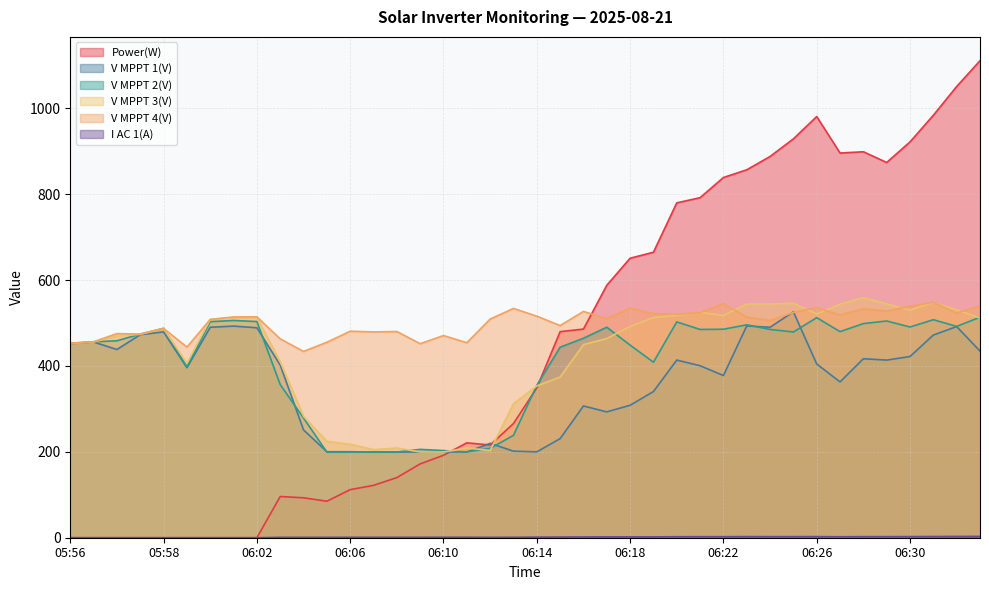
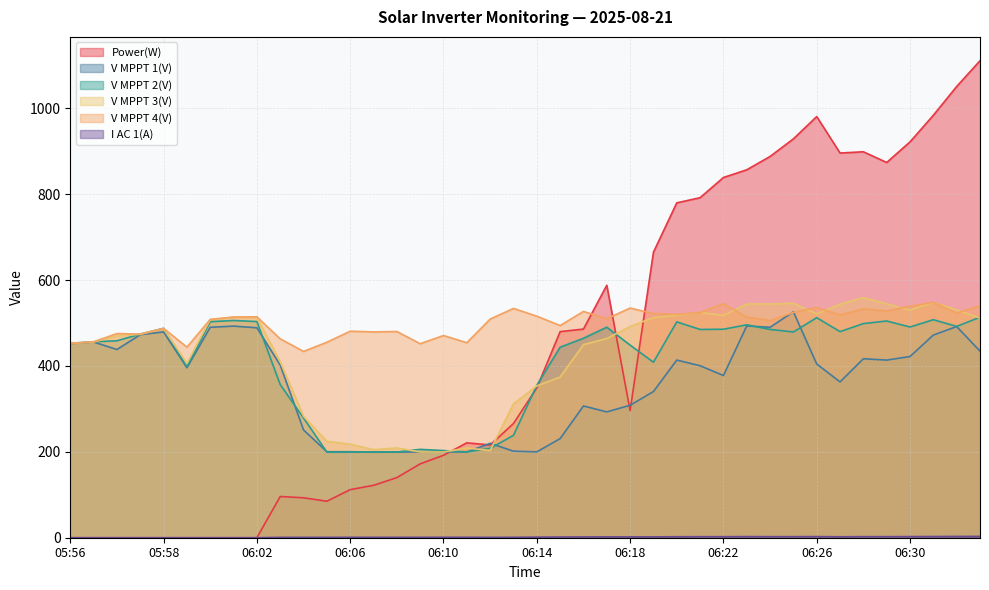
Power(W), 06:18: 650 -> 300
